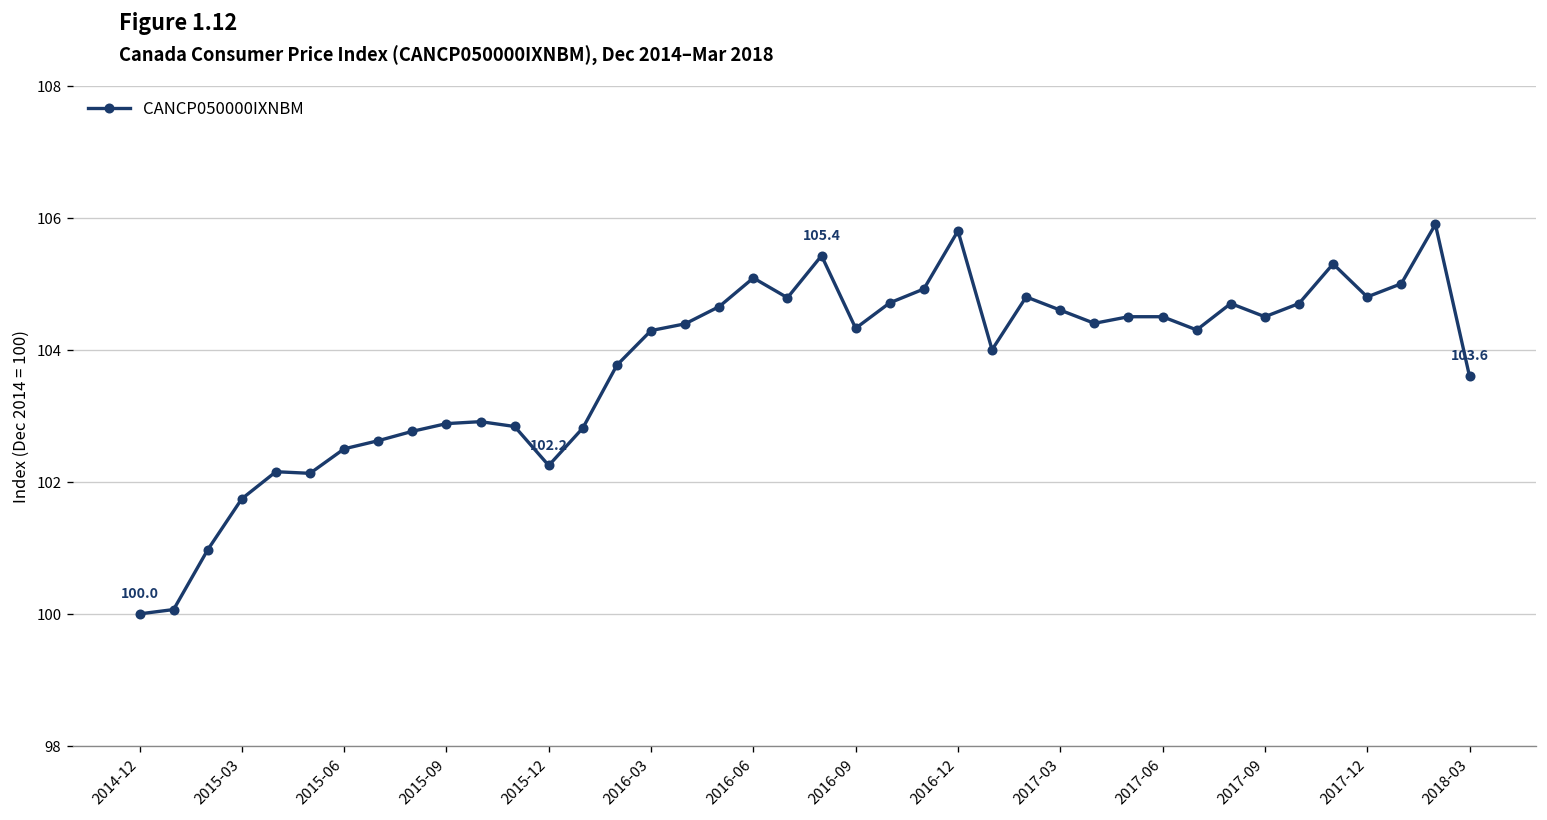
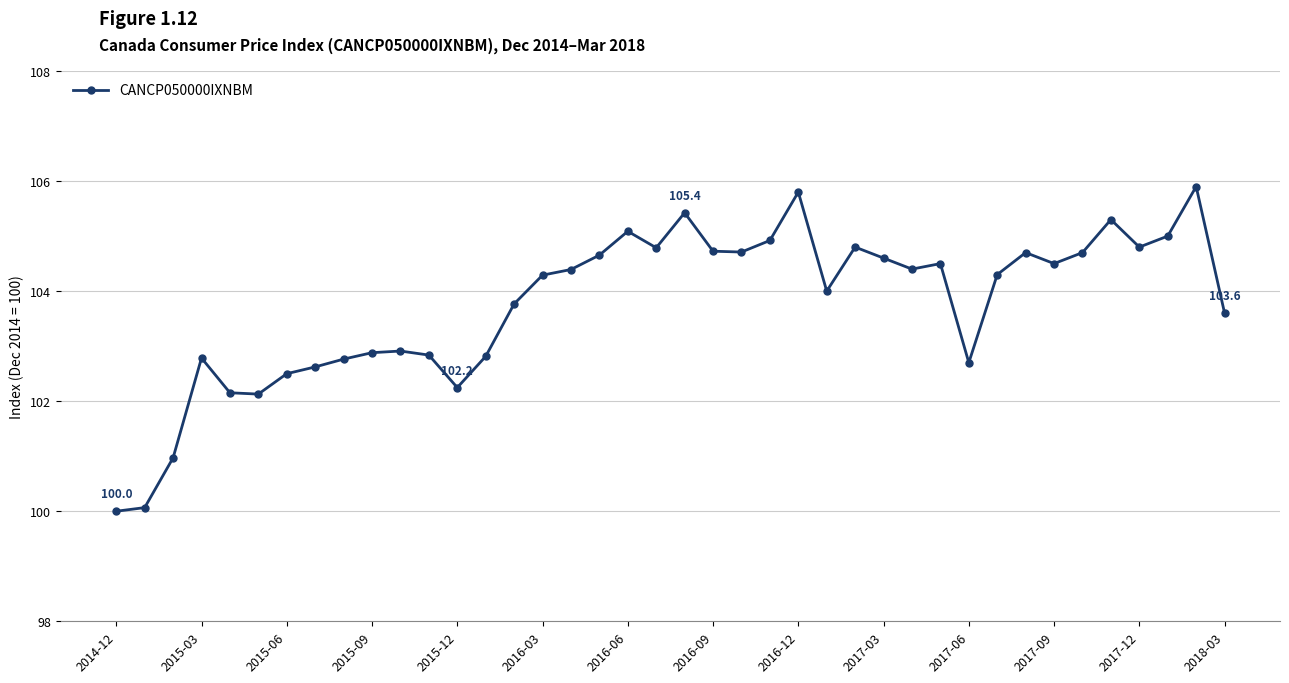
2015-03: 101.7 -> 102.8
2016-09: 104.3 -> 104.7
2017-06: 104.5 -> 102.7
